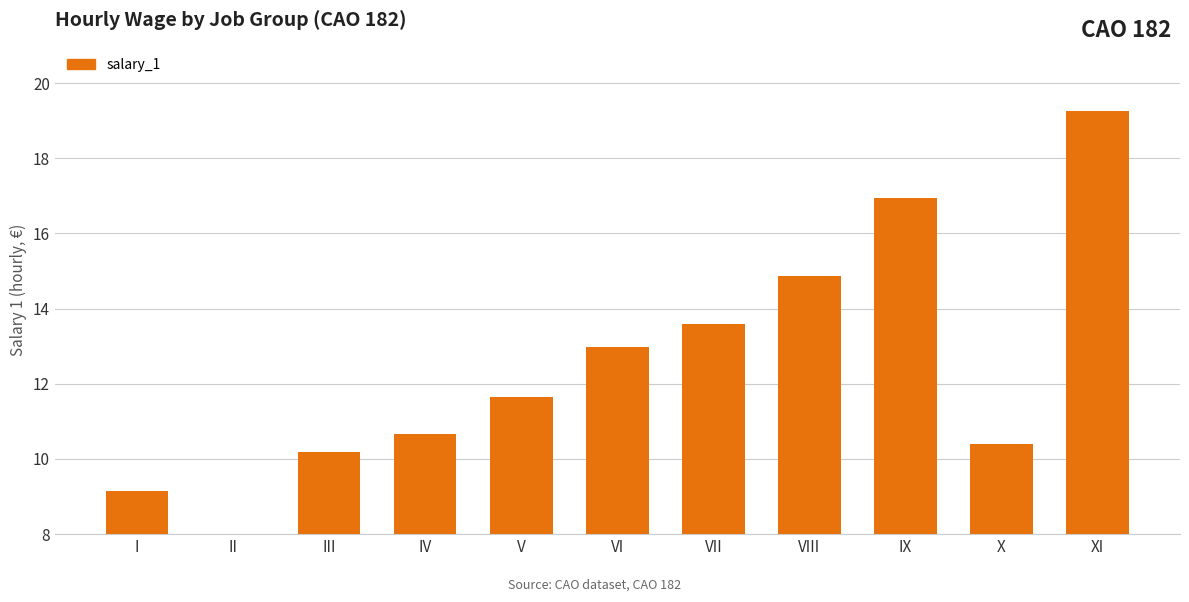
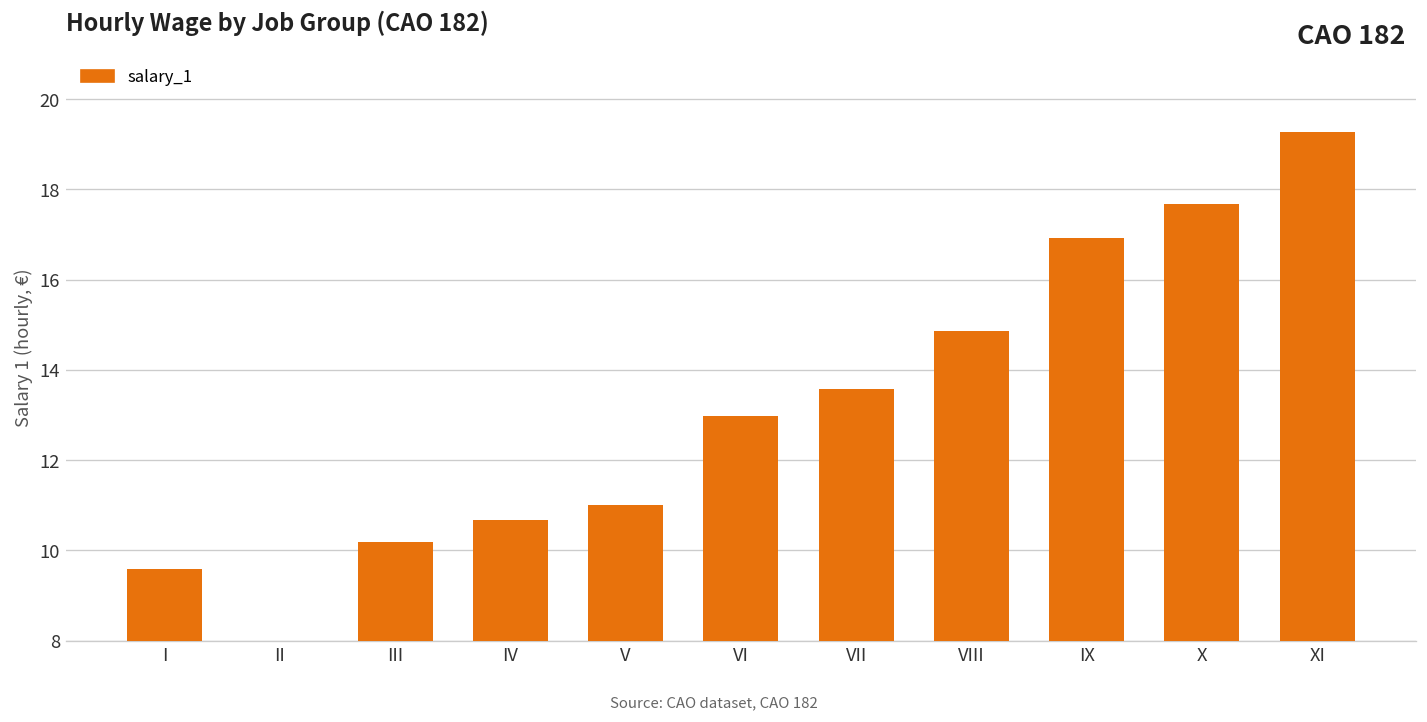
I: 9.1 -> 9.6
V: 11.6 -> 11.0
X: 10.4 -> 17.7
